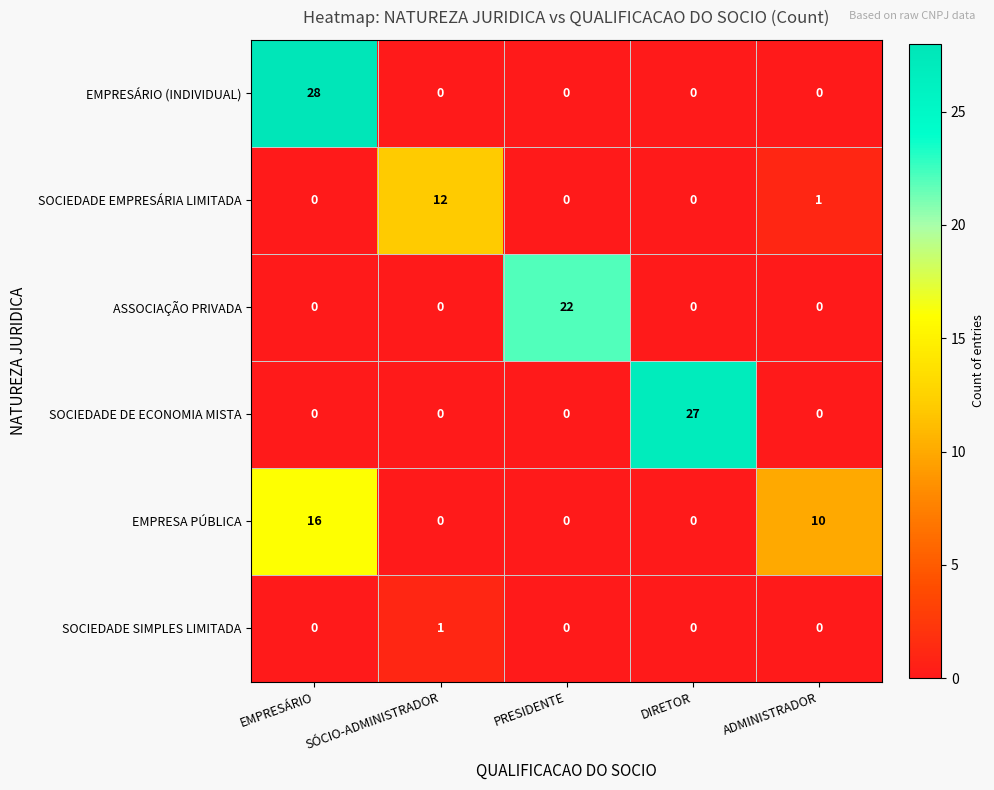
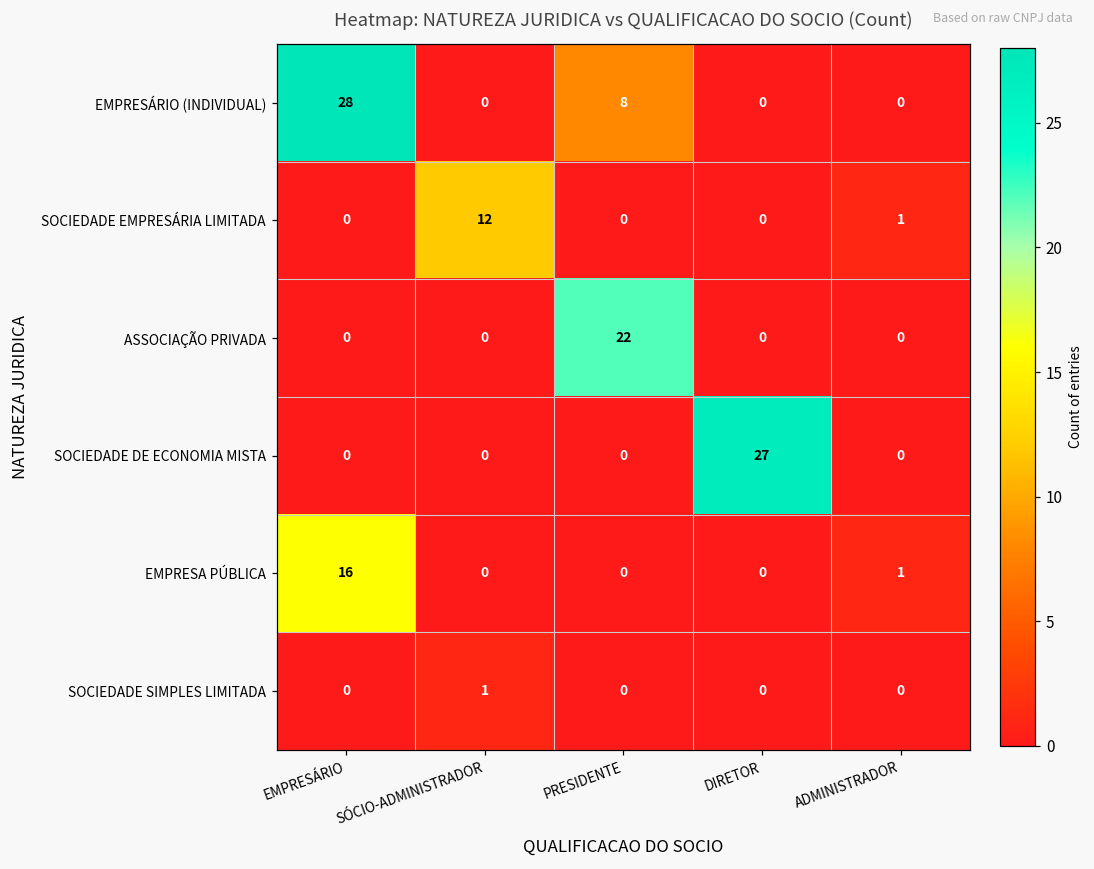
EMPRESÁRIO (INDIVIDUAL), PRESIDENTE: 0 -> 8
EMPRESA PÚBLICA, ADMINISTRADOR: 10 -> 1
